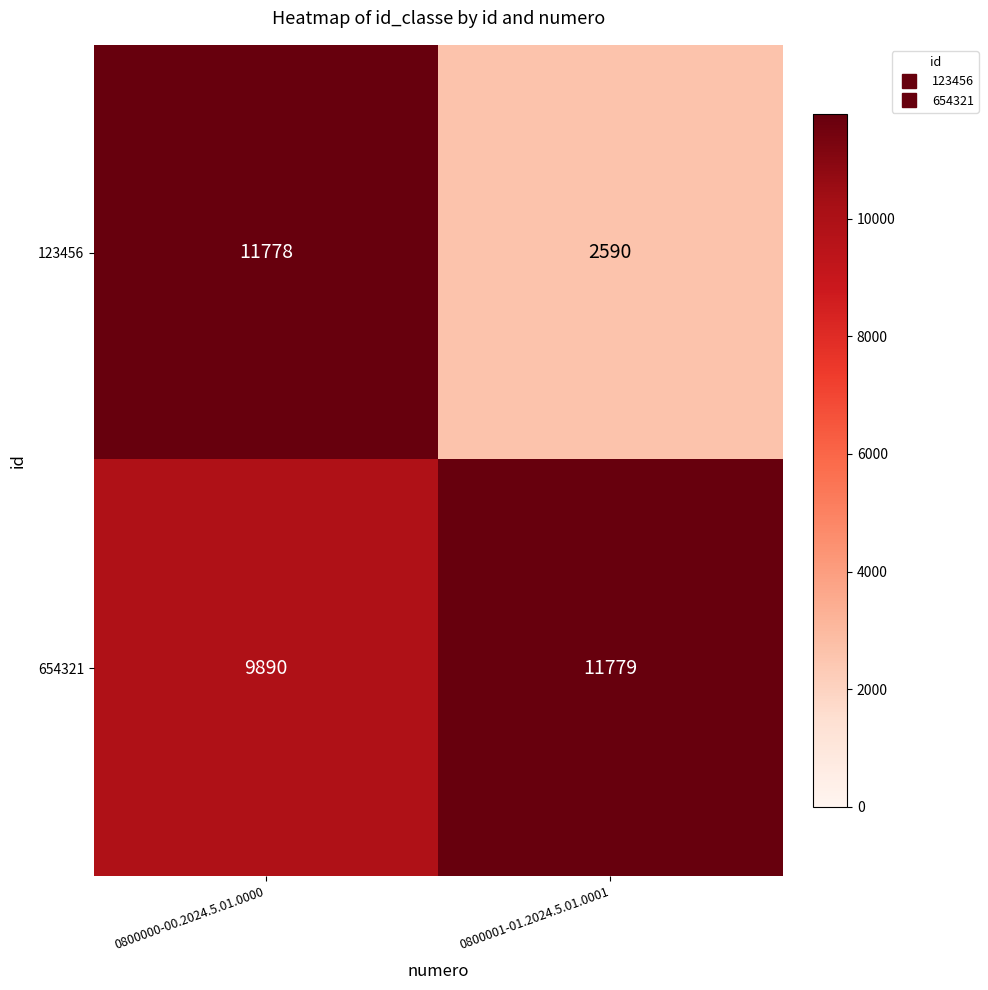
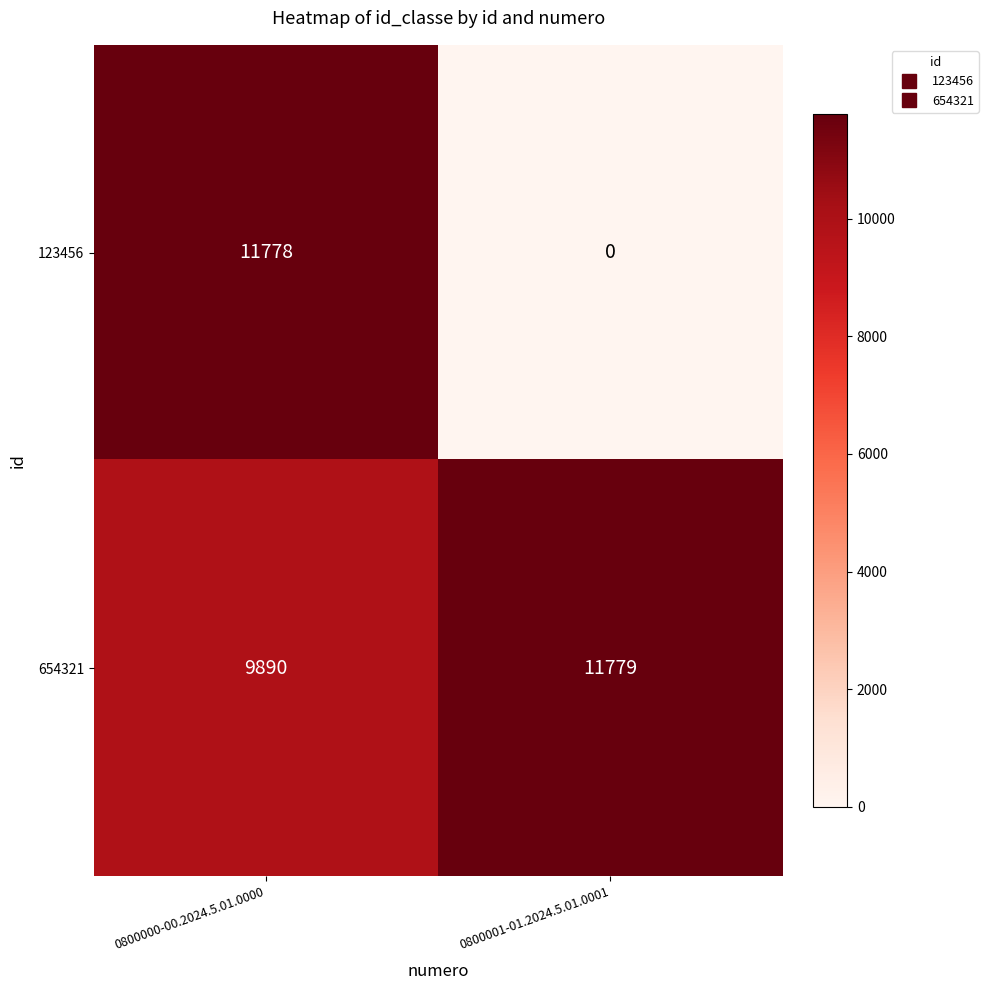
123456, 0800001-01.2024.5.01.0001: 2590 -> 0
